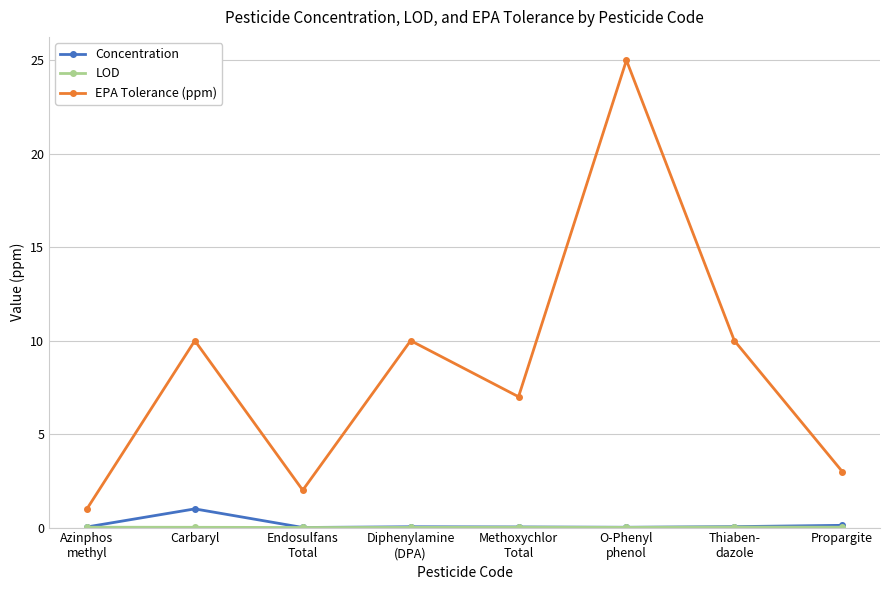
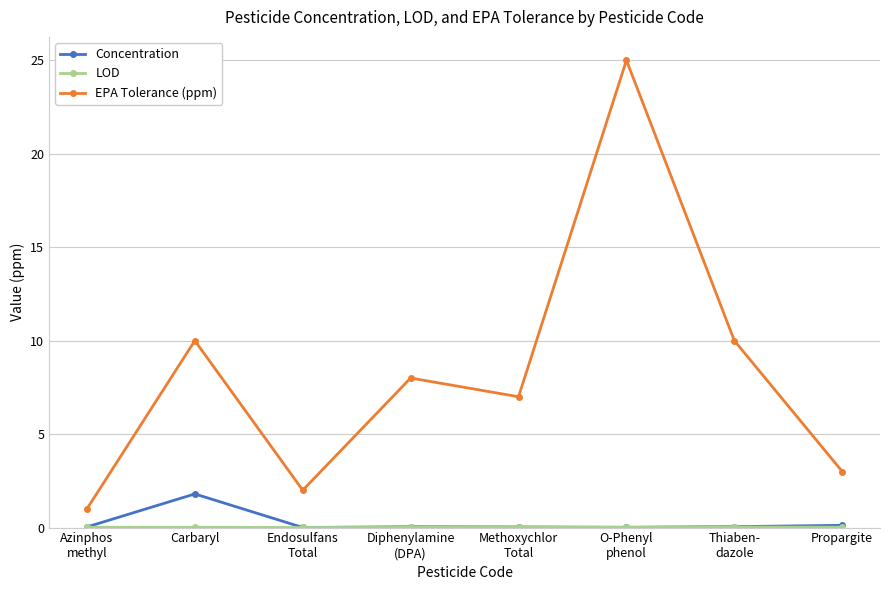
Concentration, Carbaryl: 1.0 -> 1.8
EPA Tolerance (ppm), Diphenylamine (DPA): 10 -> 8
